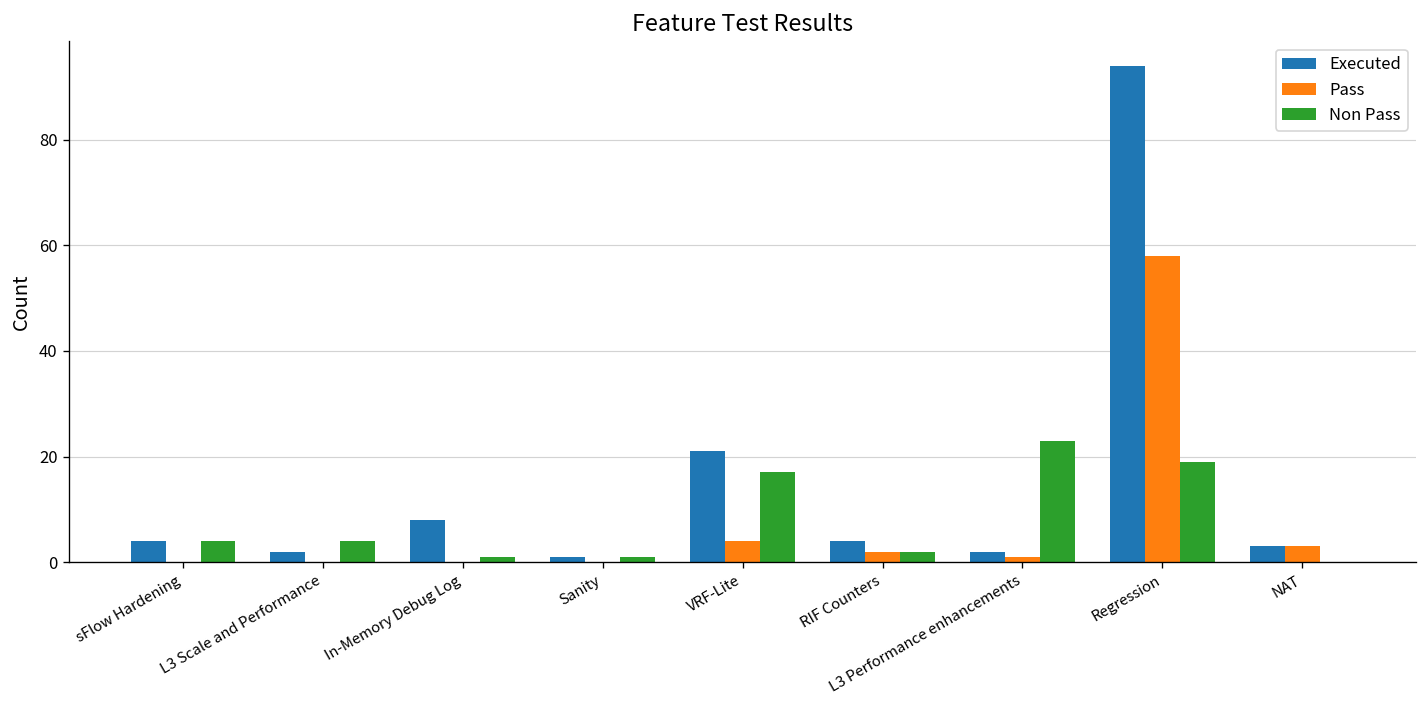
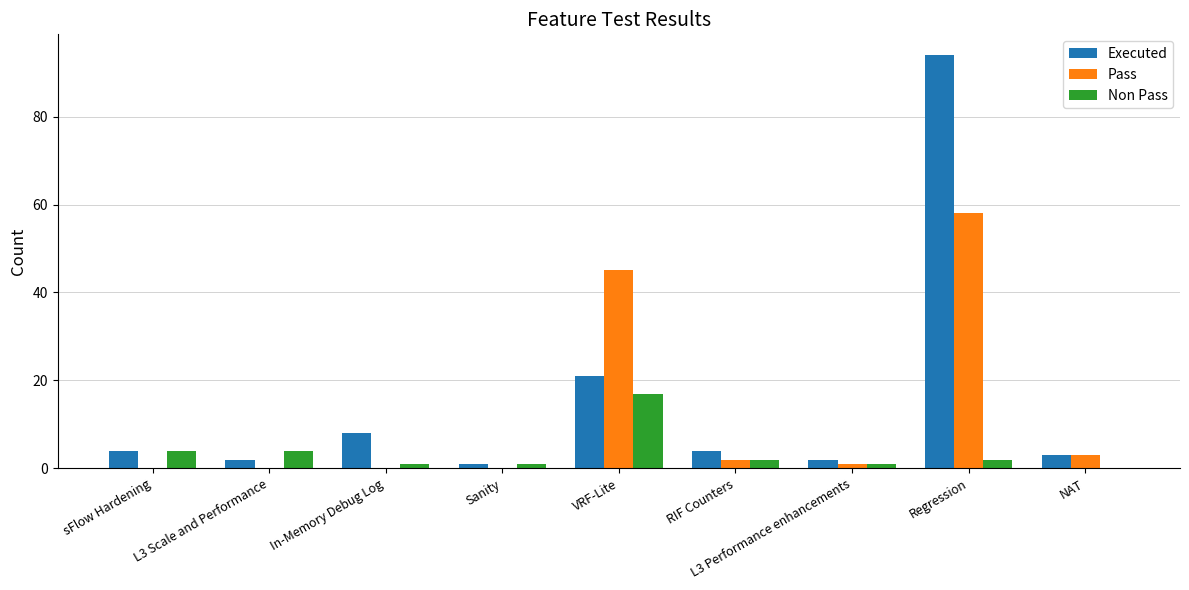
Pass, VRF-Lite: 4 -> 45
Non Pass, L3 Performance enhancements: 23 -> 1
Non Pass, Regression: 19 -> 2
